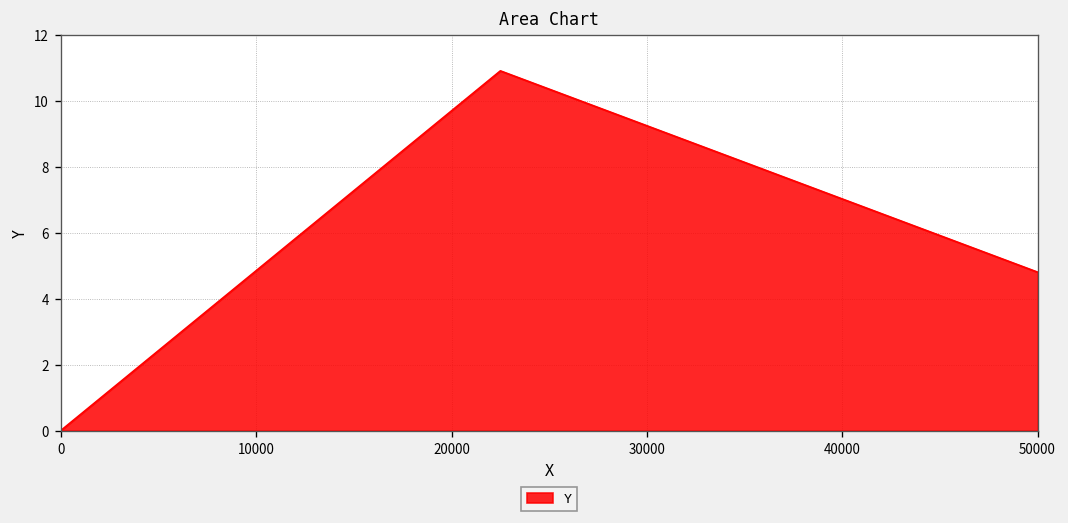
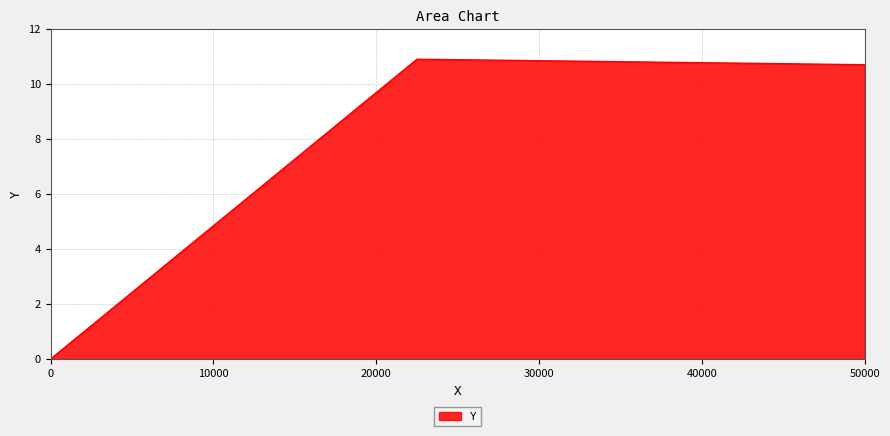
50000: 4.8 -> 10.7
